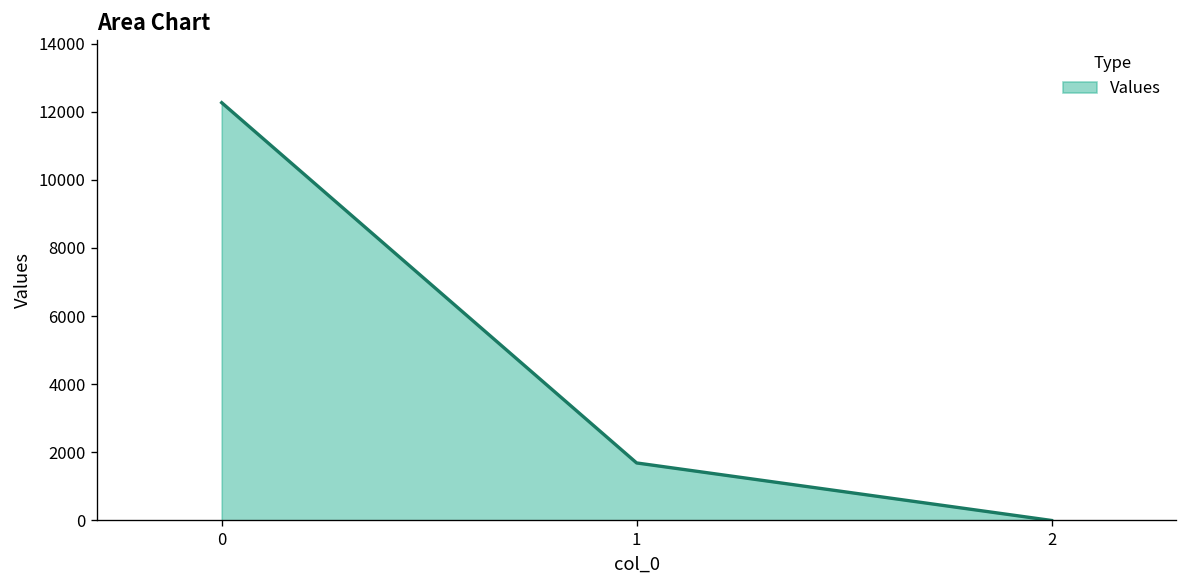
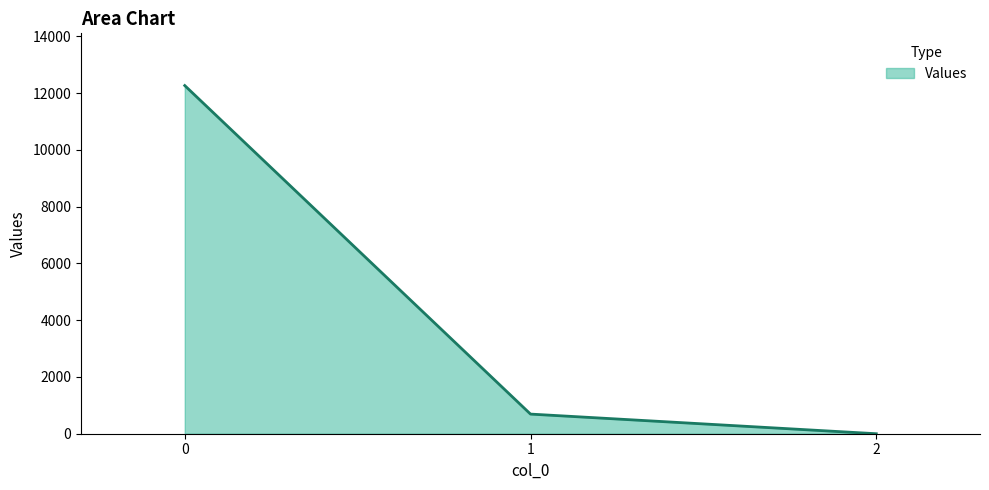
1: 1700 -> 700
